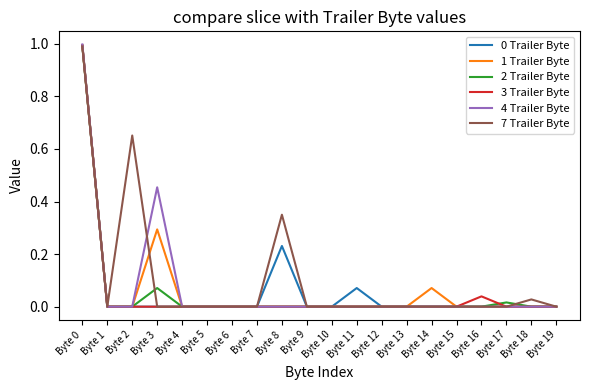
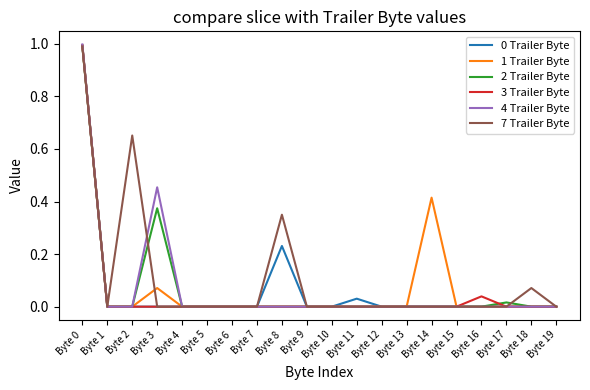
1 Trailer Byte, Byte 3: 0.29 -> 0.07
2 Trailer Byte, Byte 3: 0.07 -> 0.37
0 Trailer Byte, Byte 11: 0.07 -> 0.03
1 Trailer Byte, Byte 14: 0.07 -> 0.41
7 Trailer Byte, Byte 18: 0.03 -> 0.07
